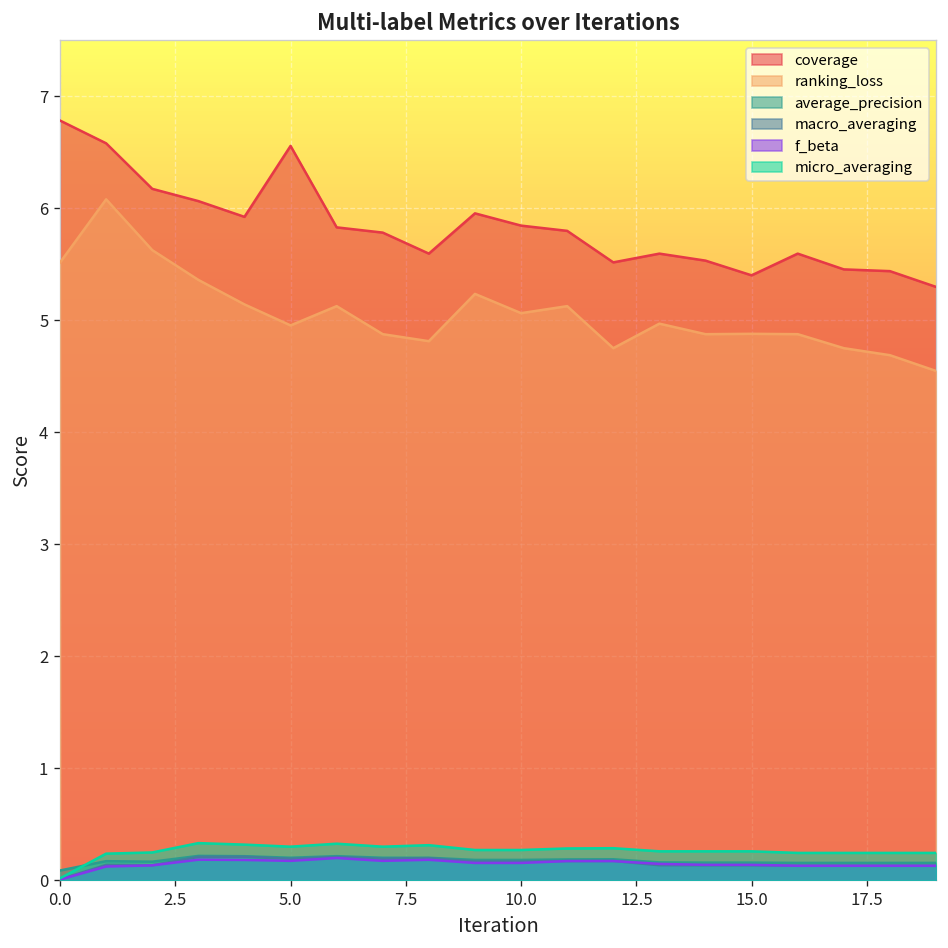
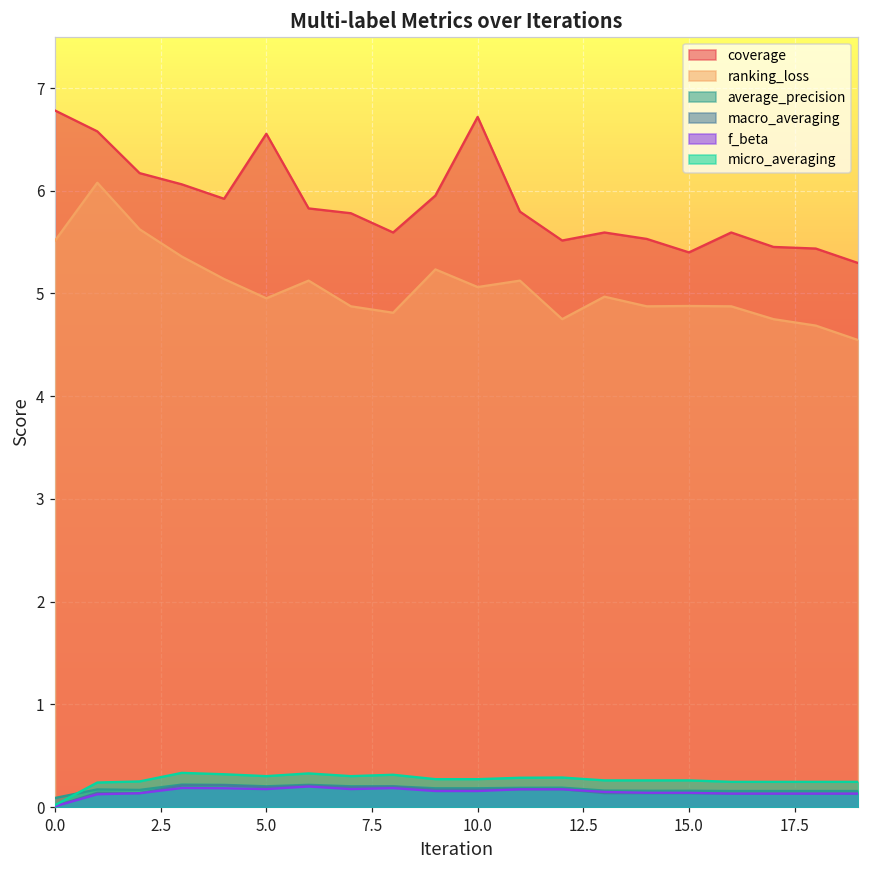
coverage, 10.0: 5.8 -> 6.7
